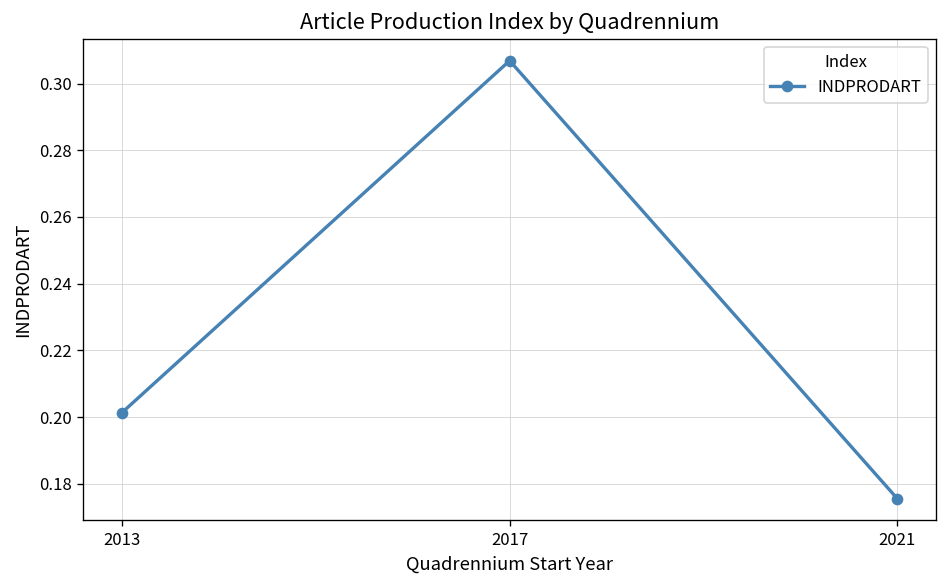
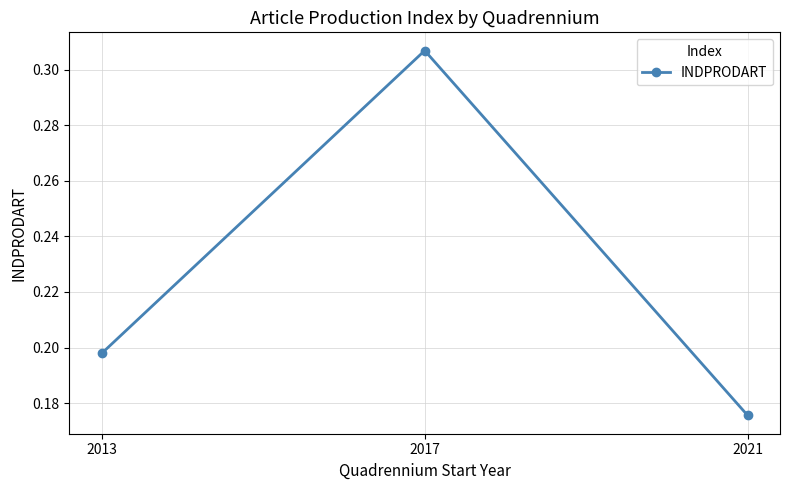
2013: 0.201 -> 0.198
